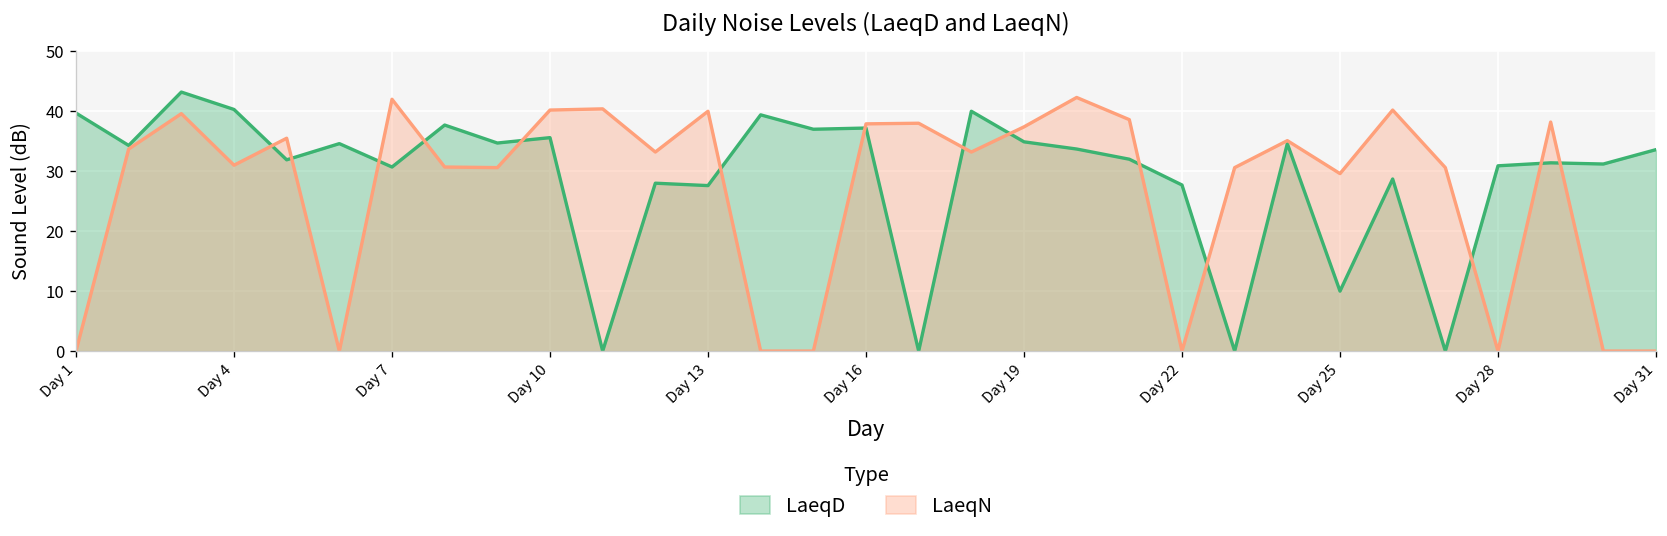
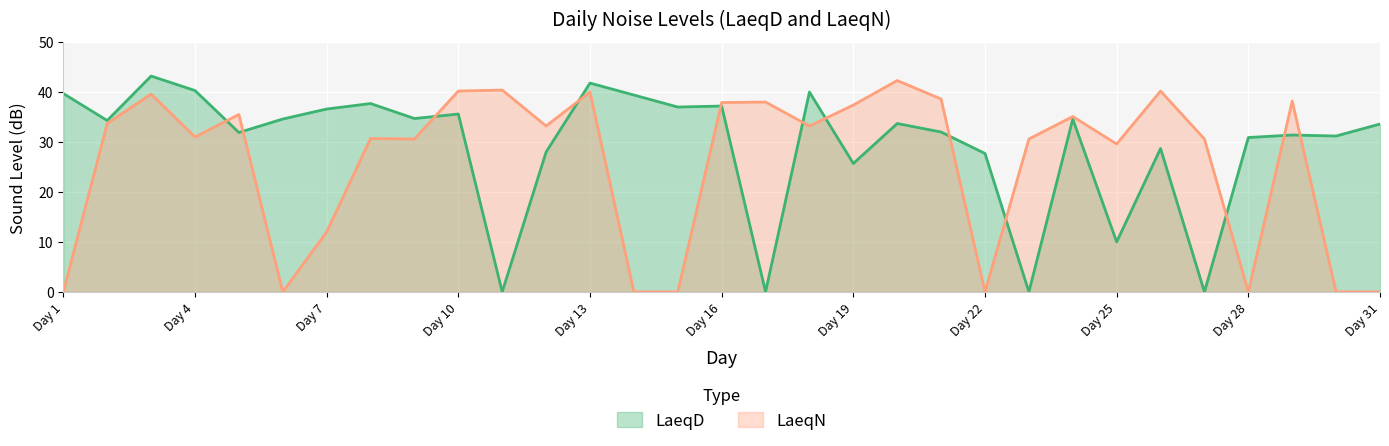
LaeqD, Day 7: 31 -> 37
LaeqN, Day 7: 42 -> 12
LaeqD, Day 13: 28 -> 42
LaeqD, Day 19: 35 -> 26
